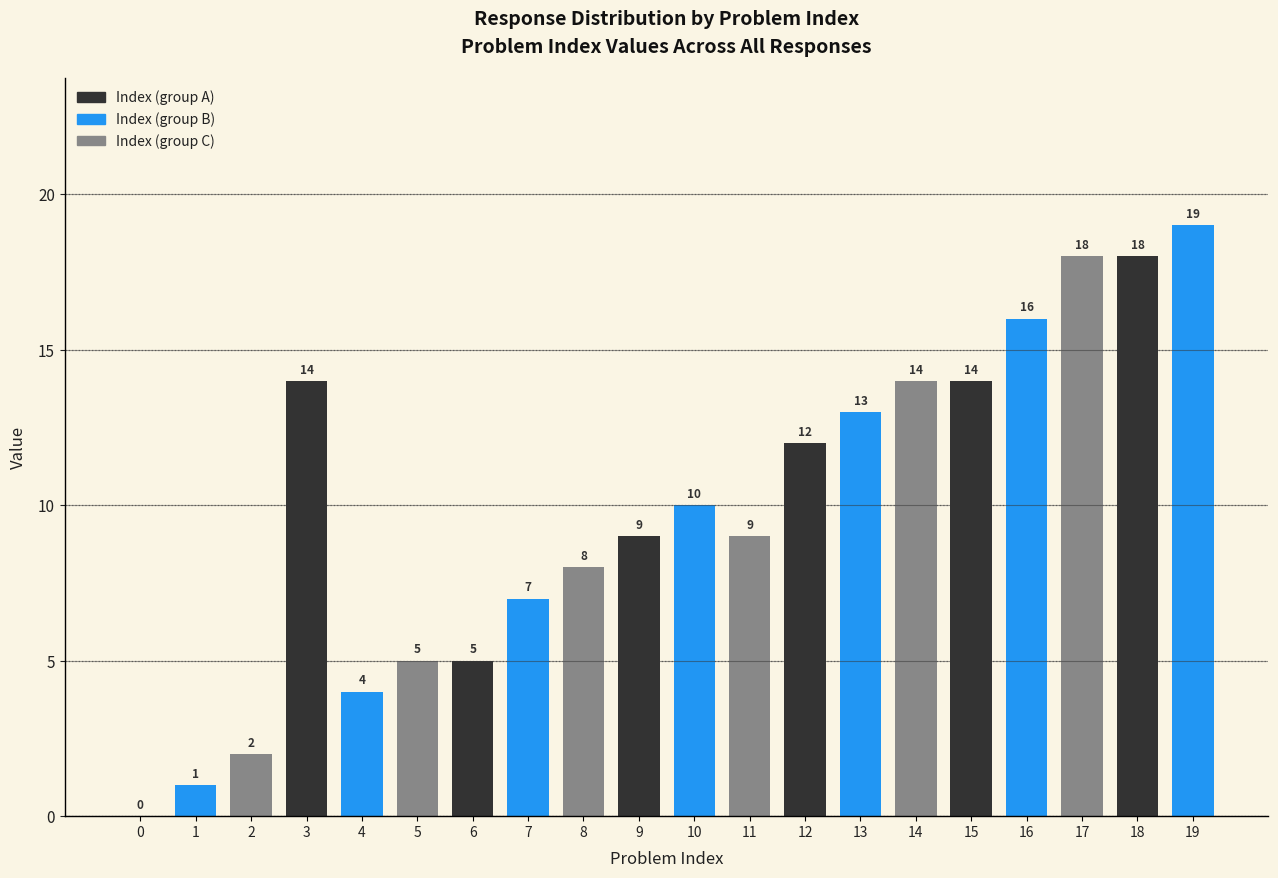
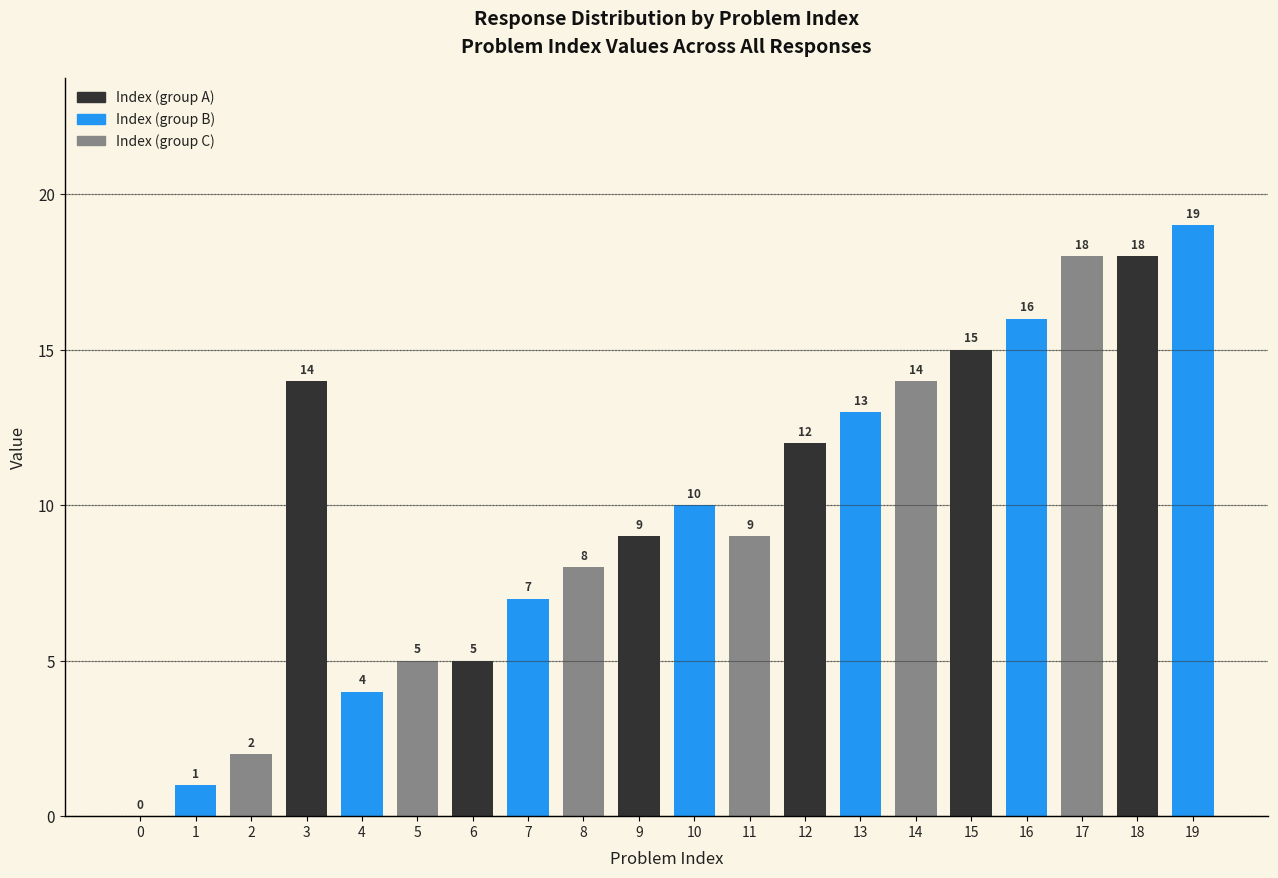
15: 14 -> 15
